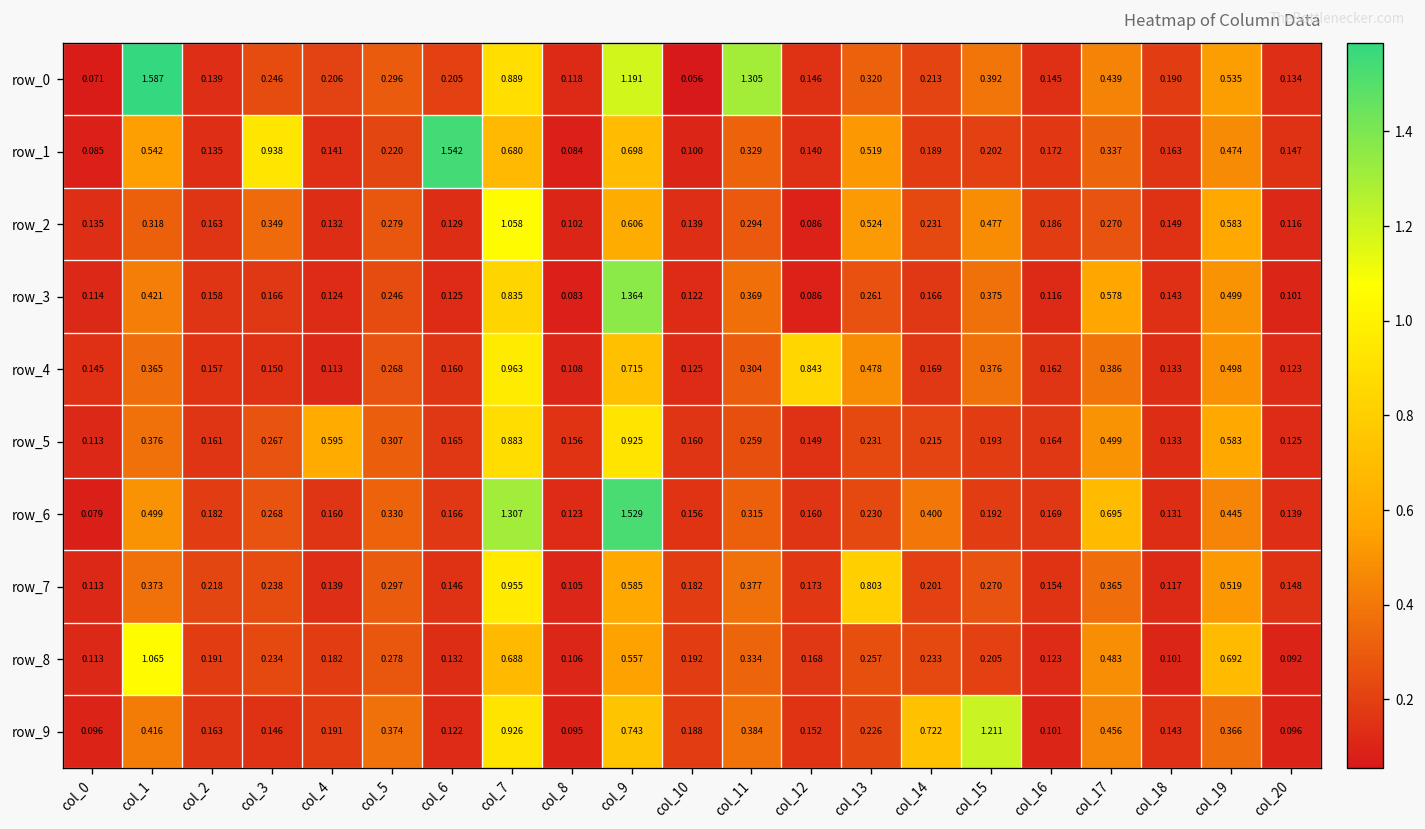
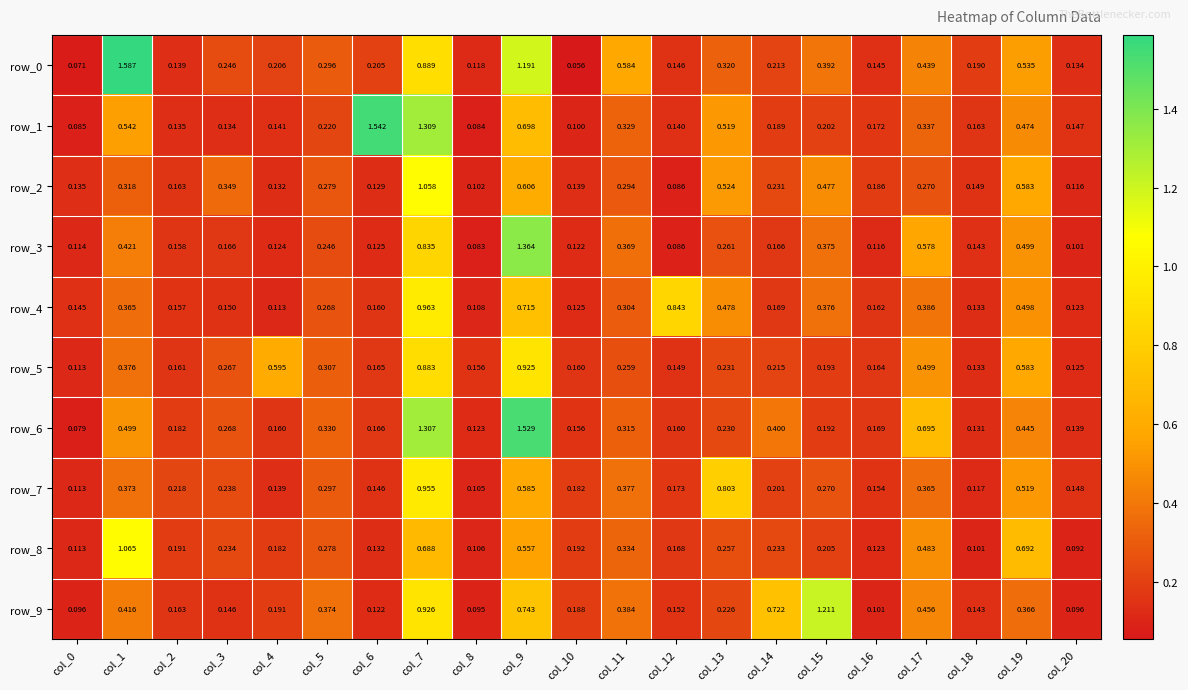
row_0, col_11: 1.305 -> 0.584
row_1, col_3: 0.938 -> 0.134
row_1, col_7: 0.680 -> 1.309
